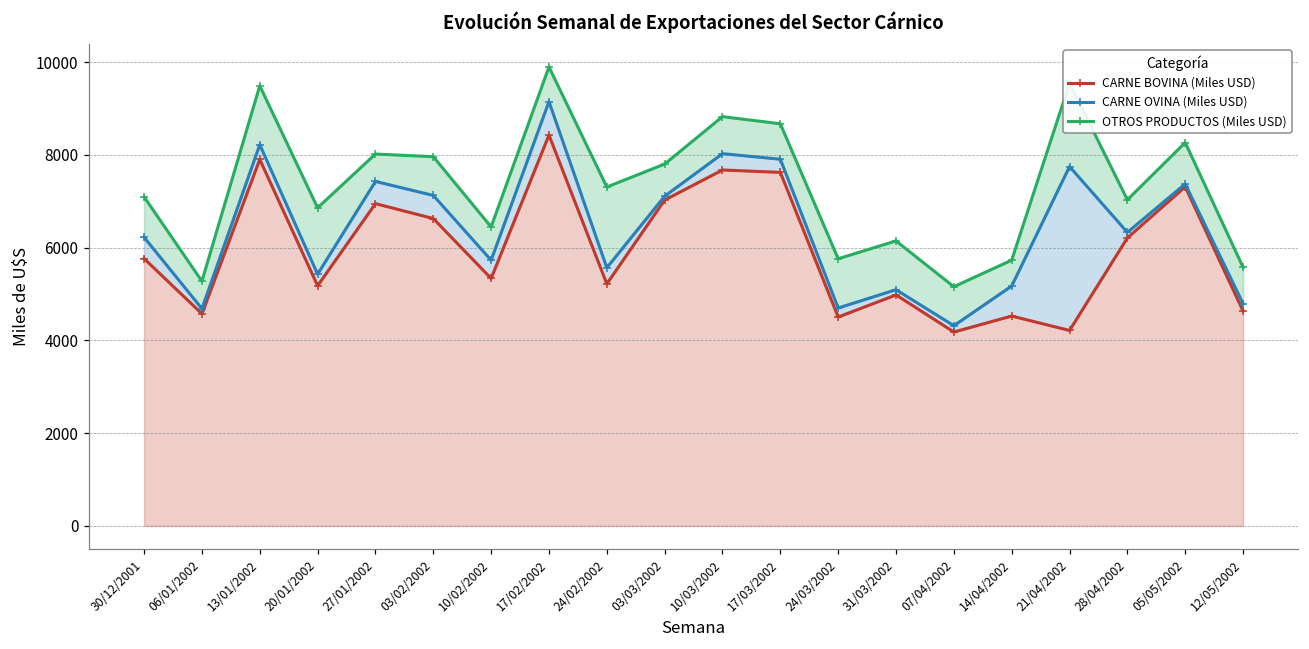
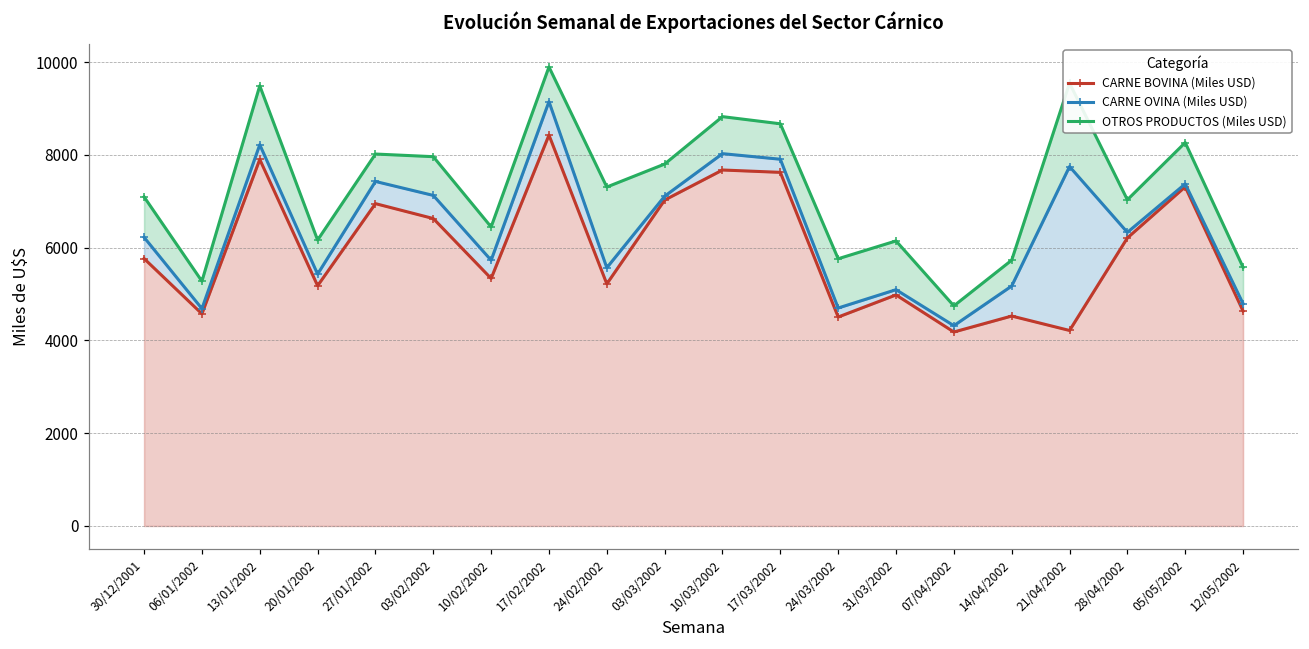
OTROS PRODUCTOS (Miles USD), 20/01/2002: 1400 -> 700
OTROS PRODUCTOS (Miles USD), 07/04/2002: 800 -> 400
